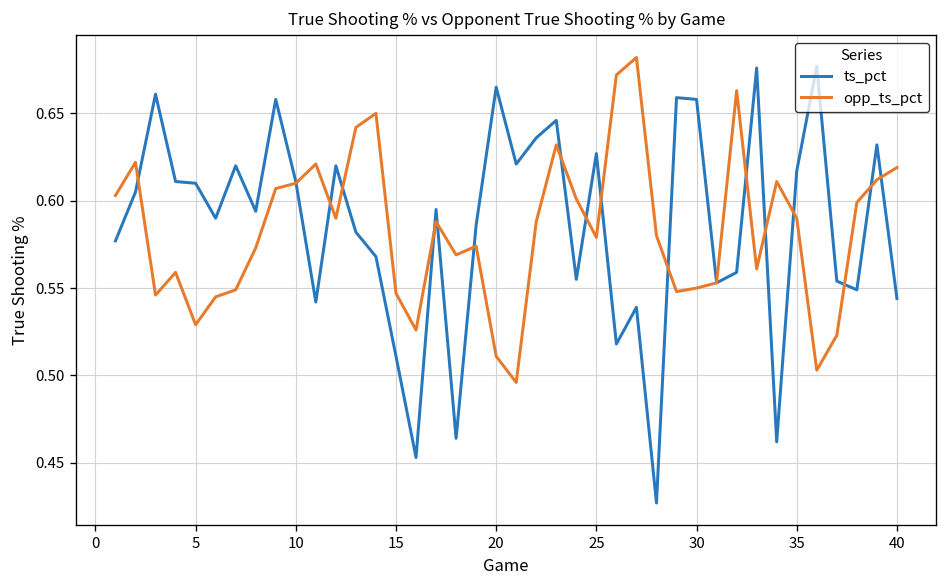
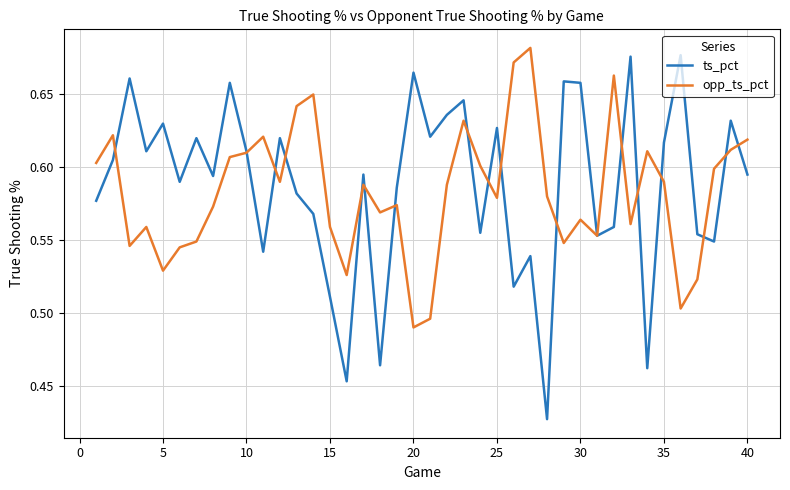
ts_pct, 5: 0.61 -> 0.63
opp_ts_pct, 15: 0.547 -> 0.559
opp_ts_pct, 20: 0.511 -> 0.490
opp_ts_pct, 30: 0.550 -> 0.564
ts_pct, 40: 0.544 -> 0.595
